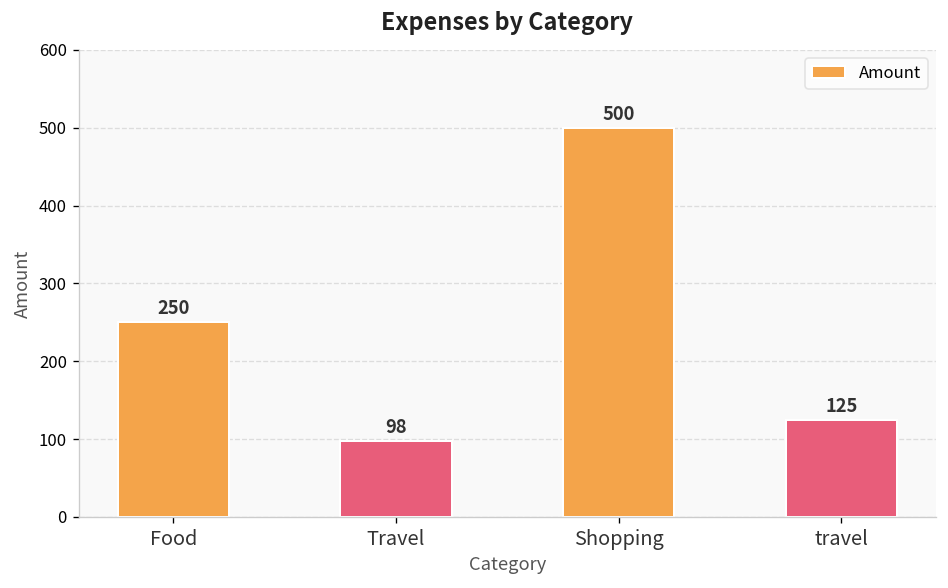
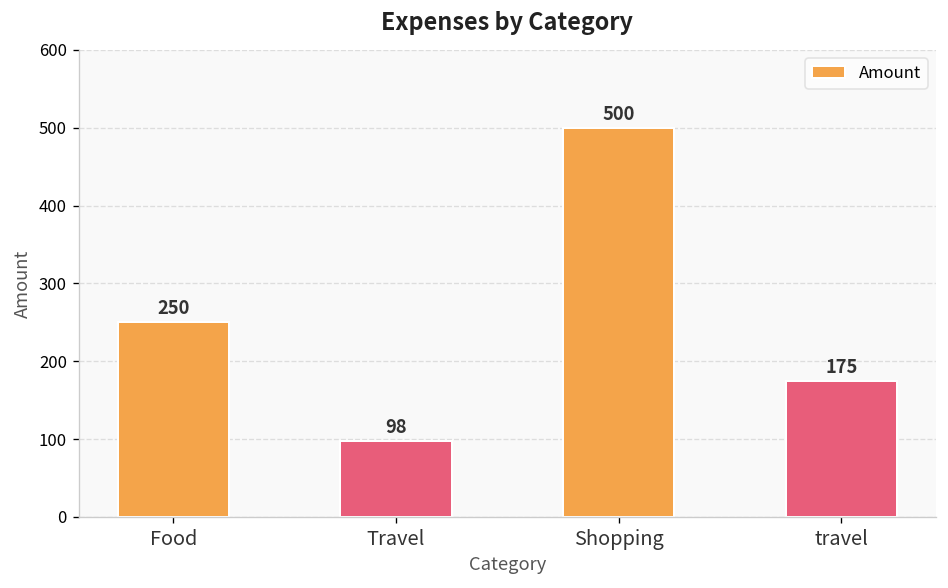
travel: 125 -> 175
